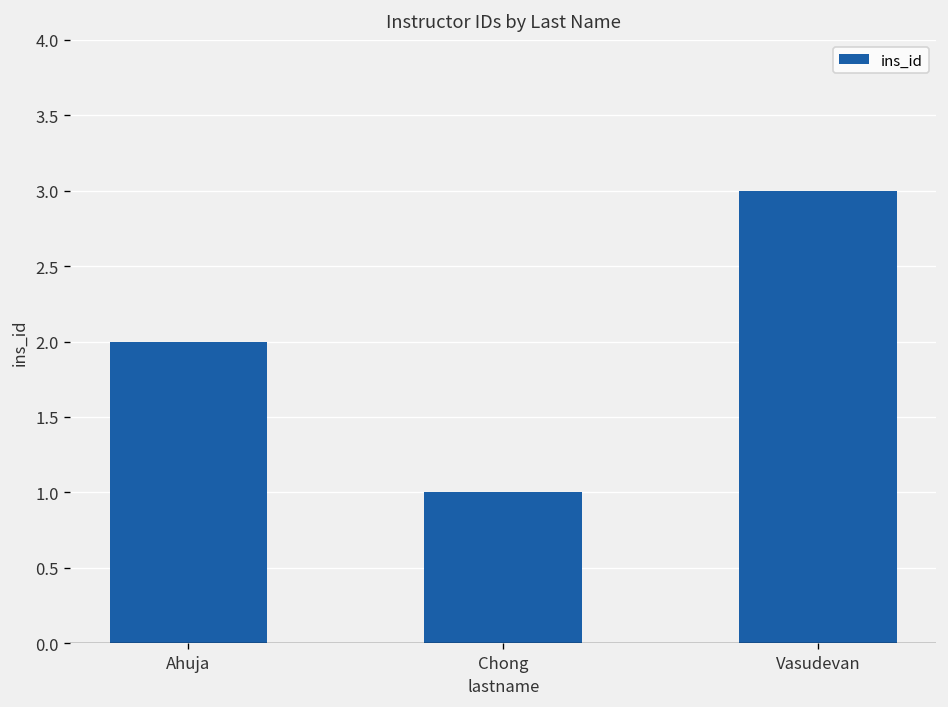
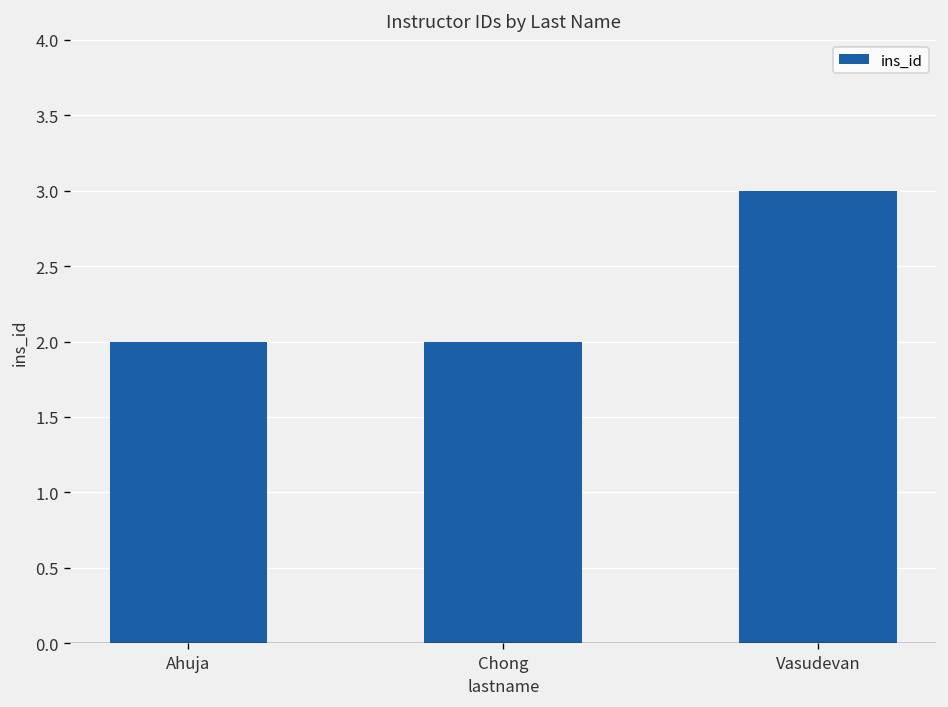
Chong: 1 -> 2
